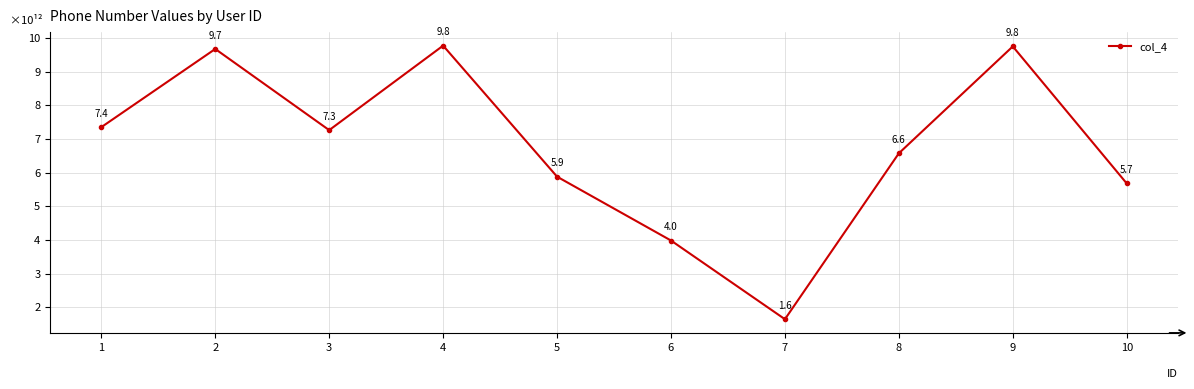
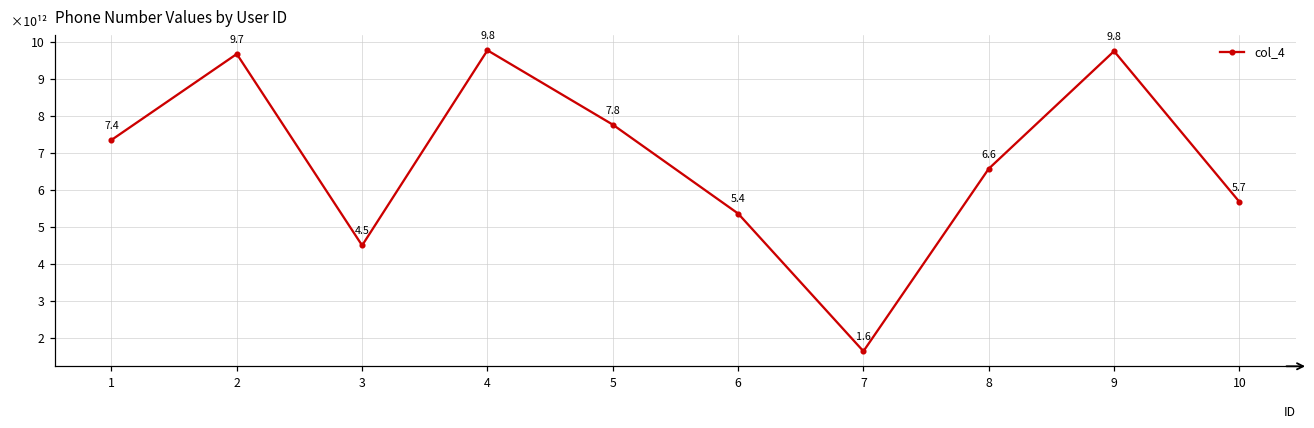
3: 7.3 -> 4.5
5: 5.9 -> 7.8
6: 4.0 -> 5.4
